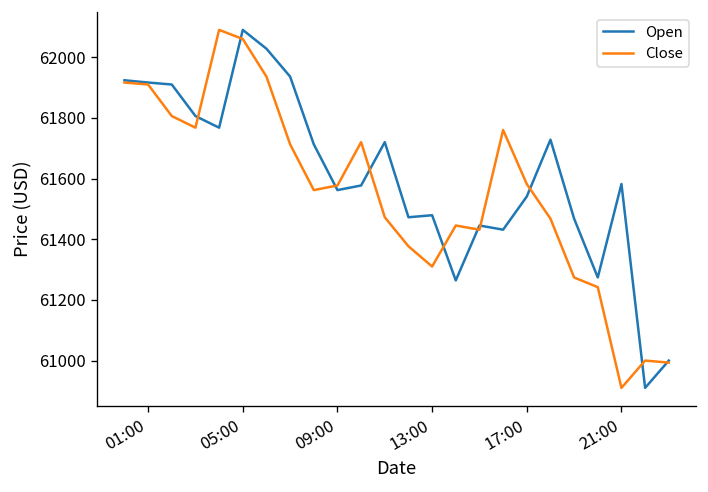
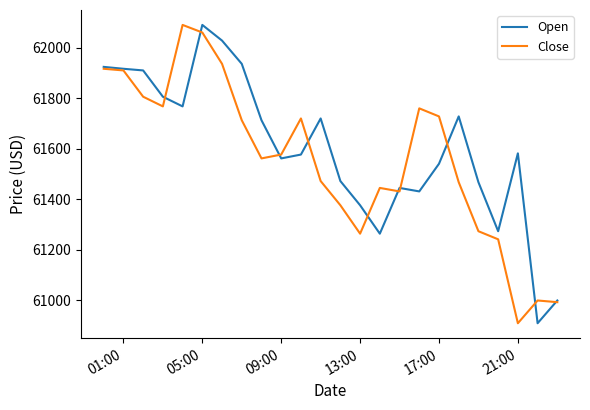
Open, 13:00: 61480 -> 61380
Close, 13:00: 61310 -> 61260
Close, 17:00: 61580 -> 61730
